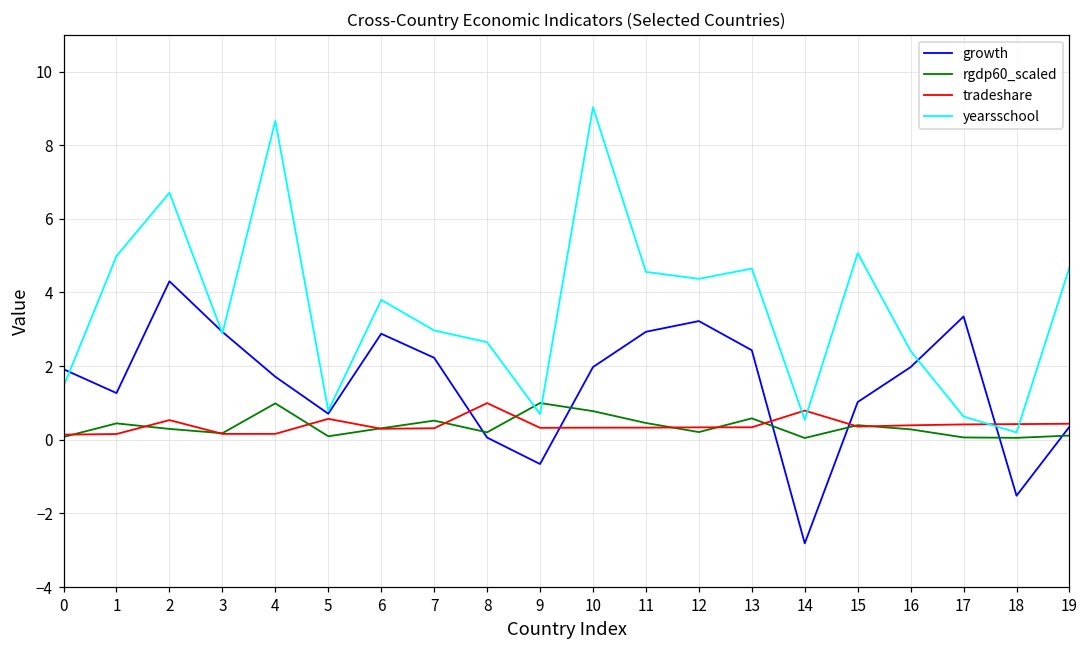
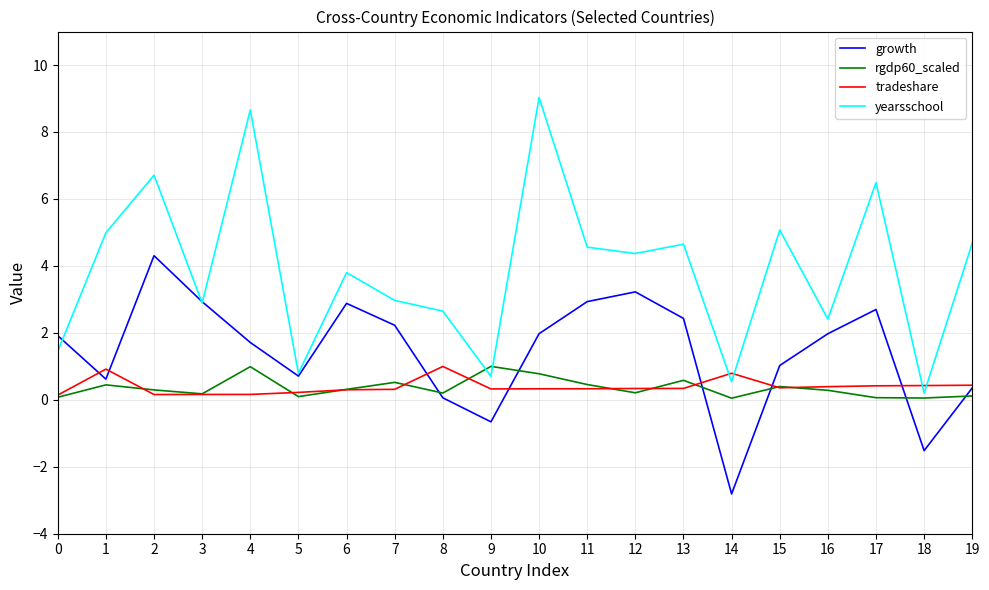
growth, 1: 1.3 -> 0.6
tradeshare, 1: 0.2 -> 0.9
tradeshare, 2: 0.5 -> 0.2
tradeshare, 5: 0.6 -> 0.2
growth, 17: 3.3 -> 2.7
yearsschool, 17: 0.6 -> 6.5
